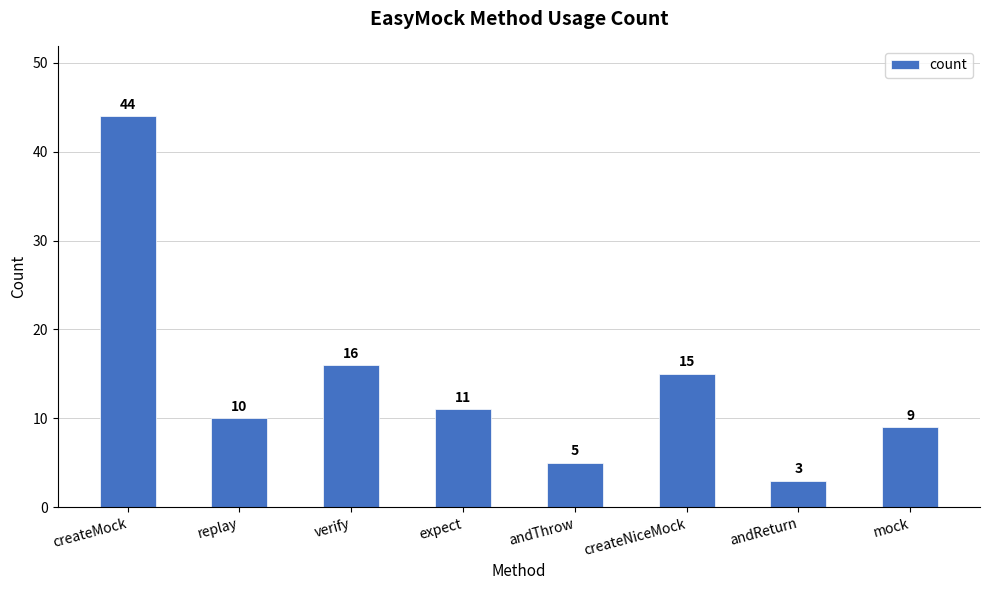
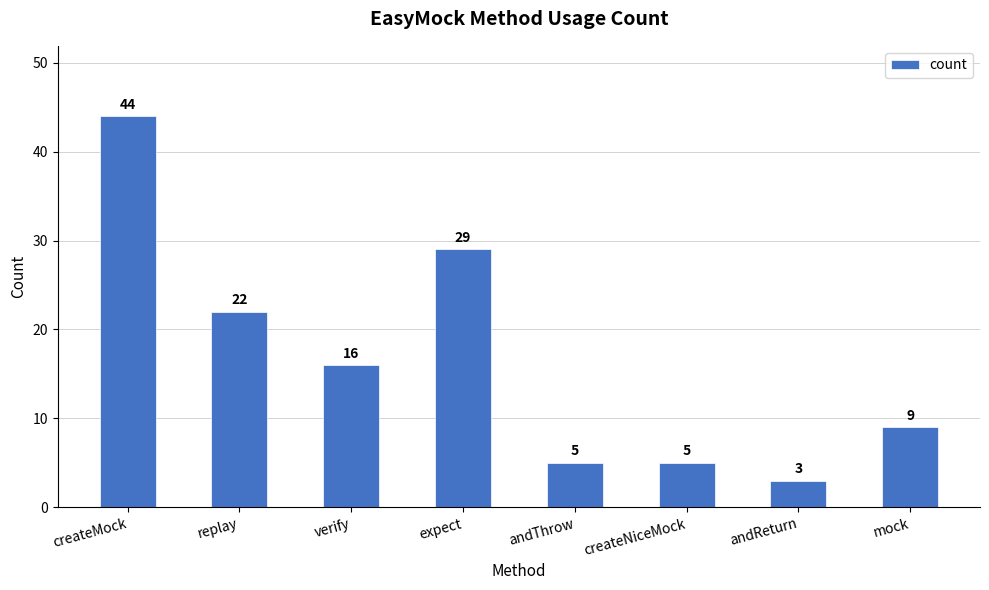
replay: 10 -> 22
expect: 11 -> 29
createNiceMock: 15 -> 5
